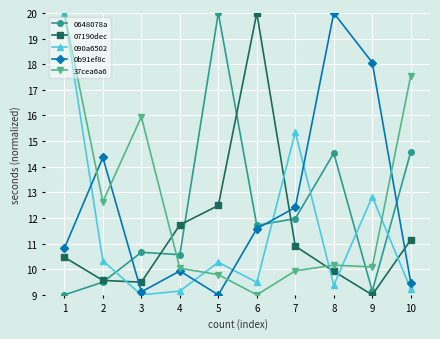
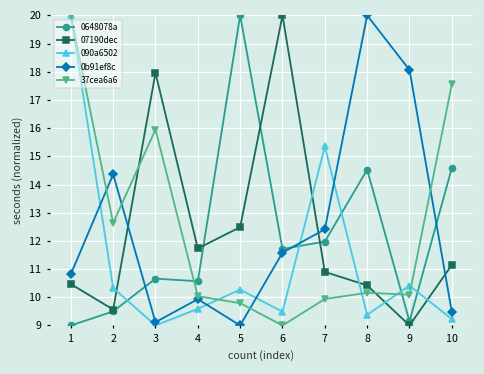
07190dec, 3: 9.5 -> 18.0
090a6502, 4: 9.1 -> 9.6
07190dec, 8: 9.9 -> 10.4
090a6502, 9: 12.8 -> 10.4
